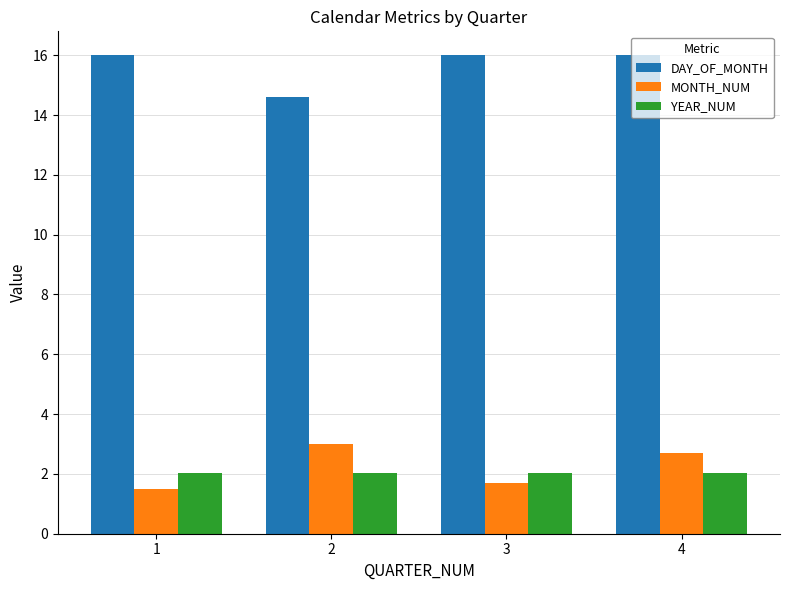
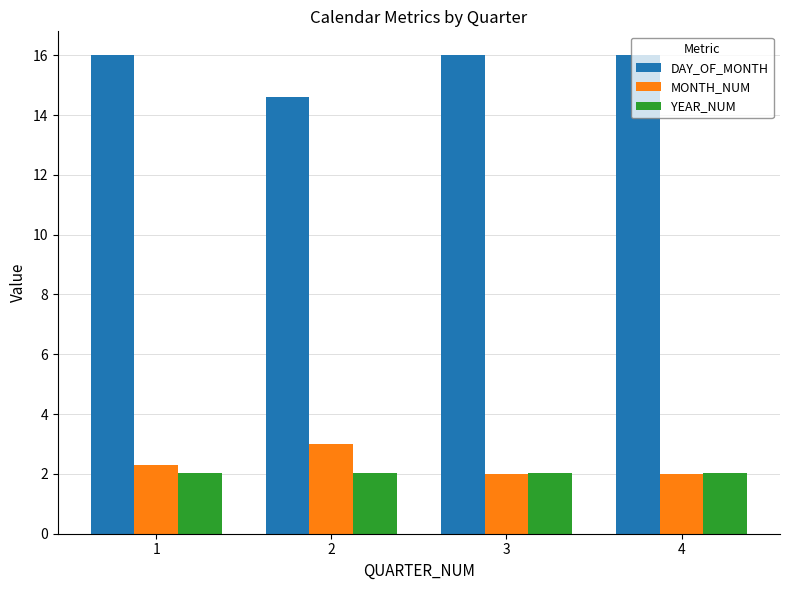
MONTH_NUM, 1: 1.5 -> 2.3
MONTH_NUM, 3: 1.7 -> 2.0
MONTH_NUM, 4: 2.7 -> 2.0
